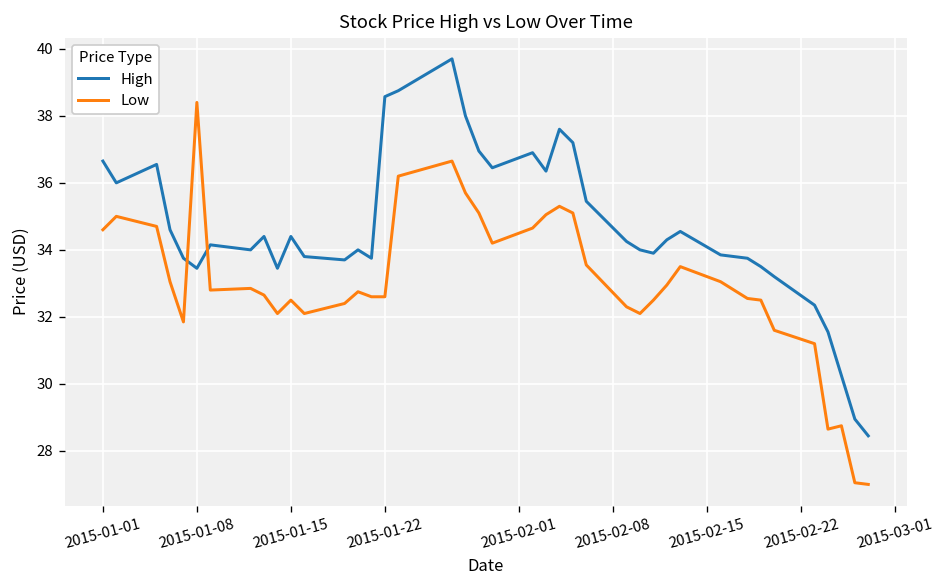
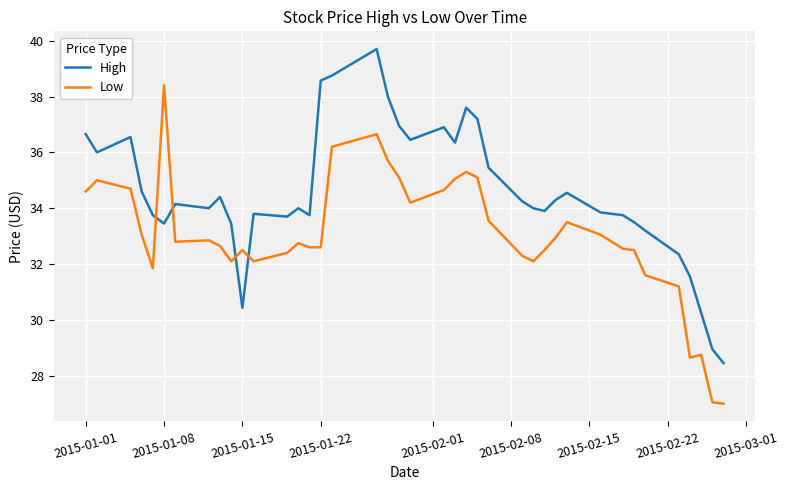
High, 2015-01-15: 34.4 -> 30.4
